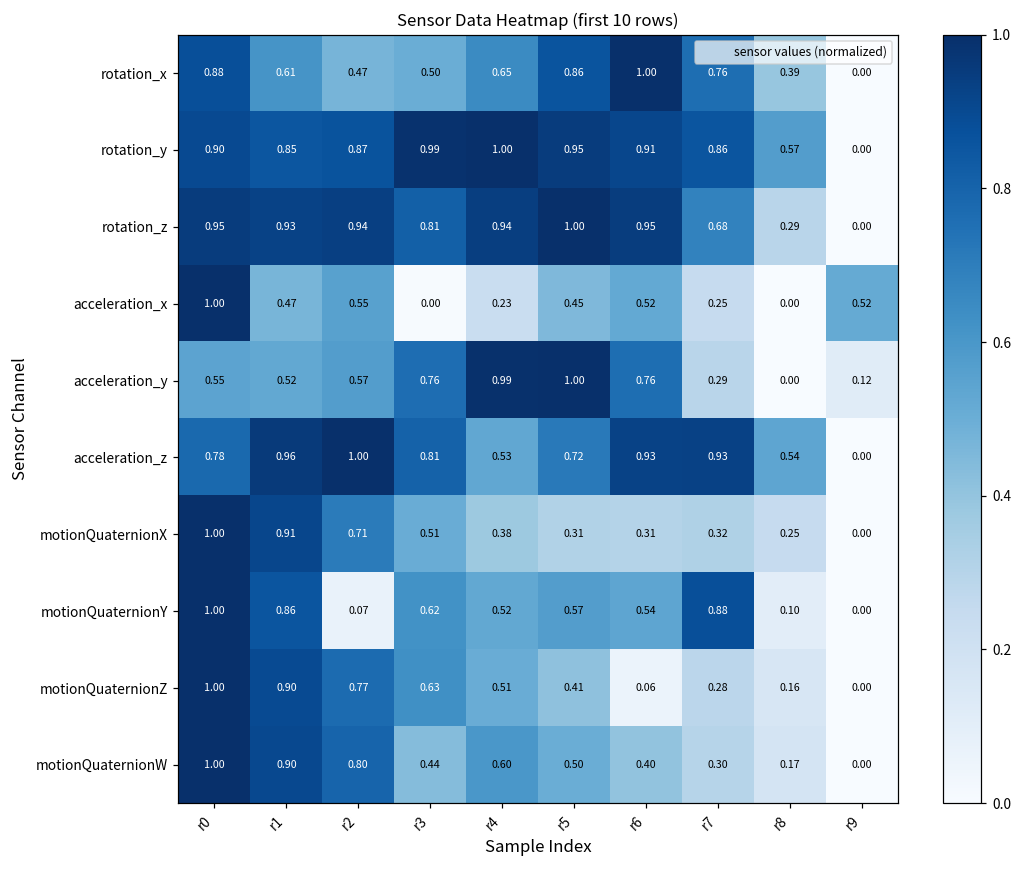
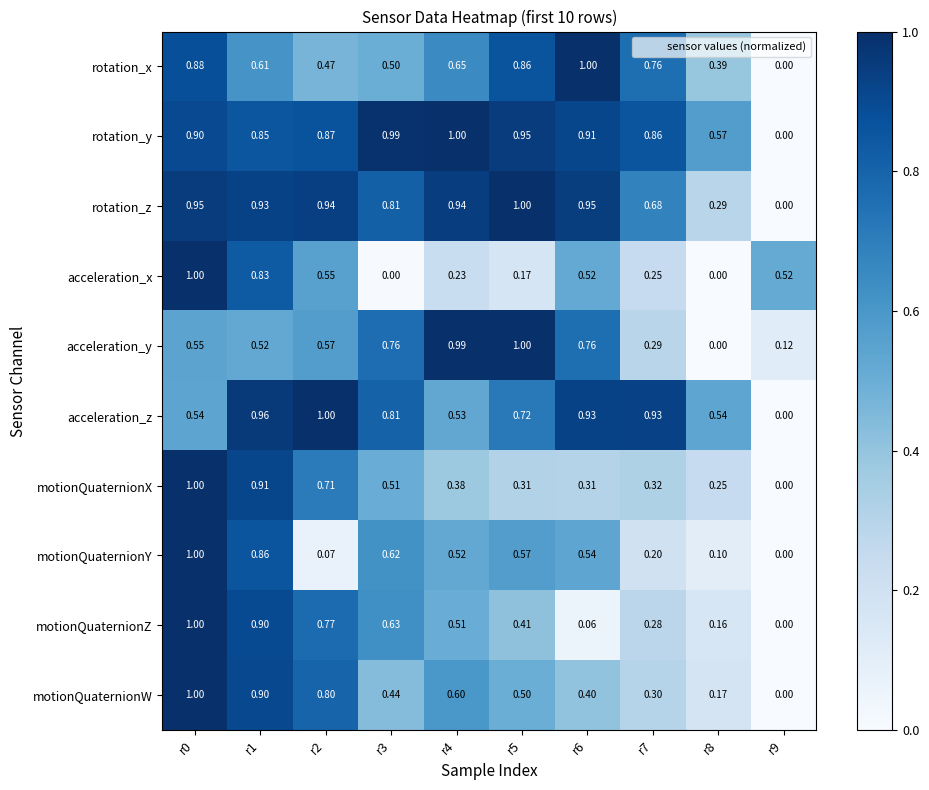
acceleration_x, r1: 0.47 -> 0.83
acceleration_x, r5: 0.45 -> 0.17
acceleration_z, r0: 0.78 -> 0.54
motionQuaternionY, r7: 0.88 -> 0.20
